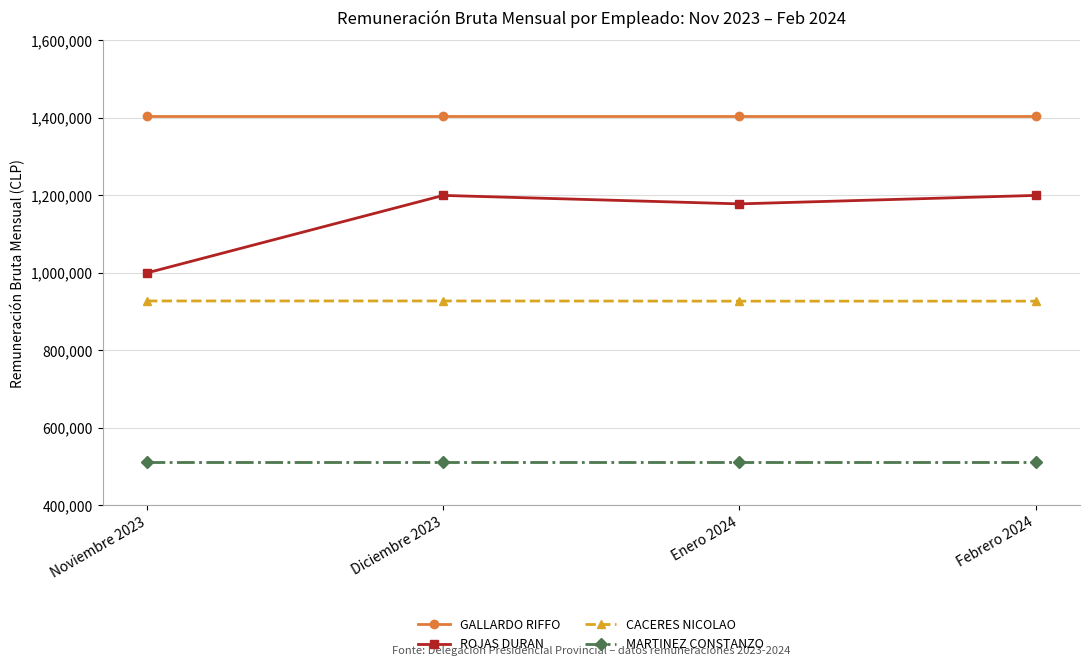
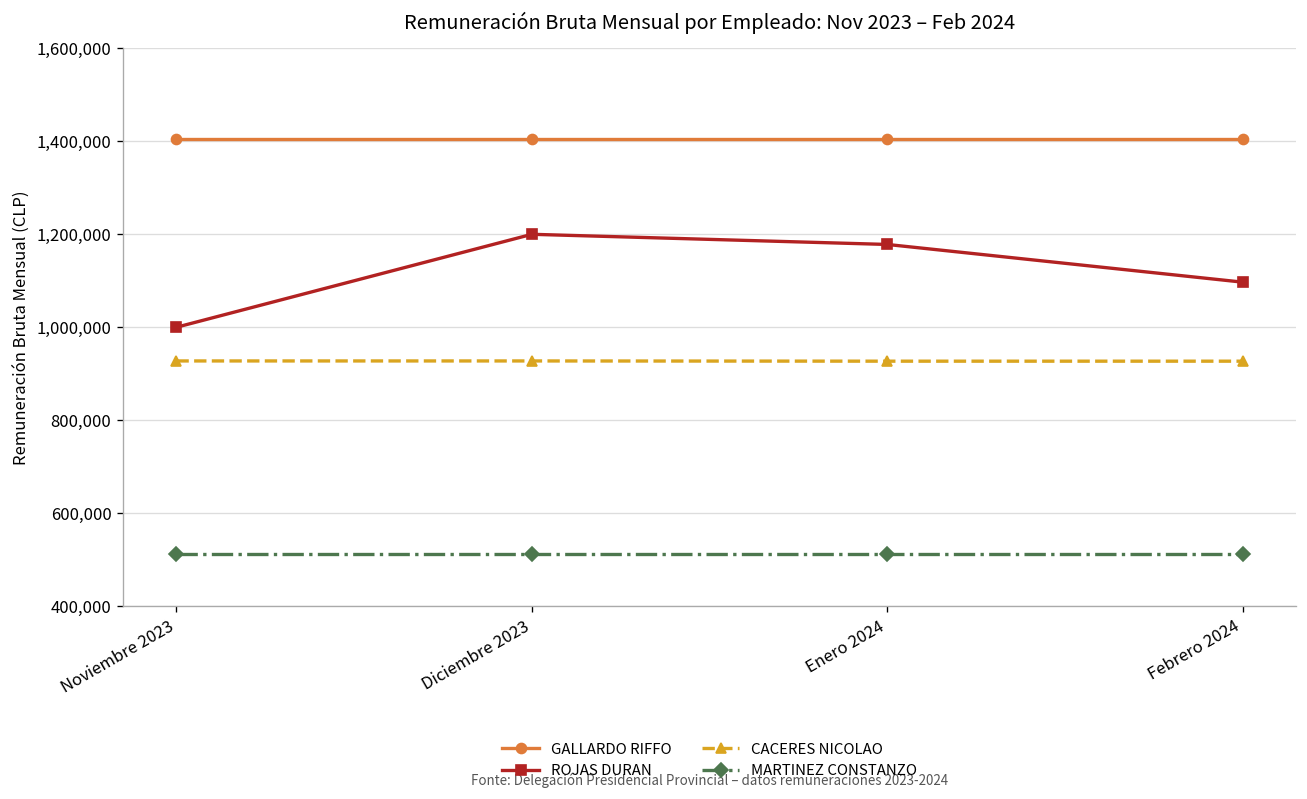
ROJAS DURAN, Febrero 2024: 1,200,000 -> 1,100,000
